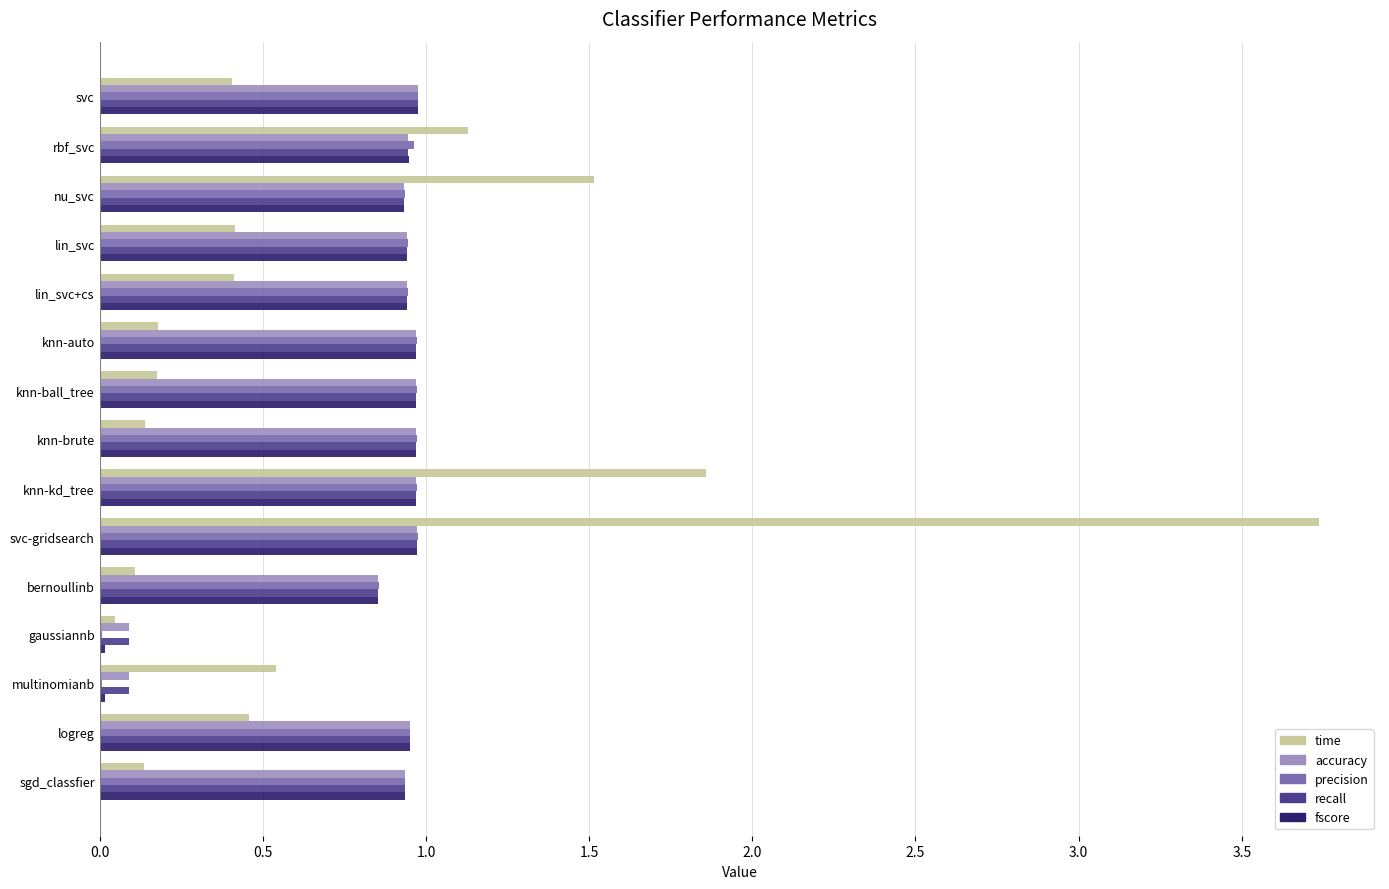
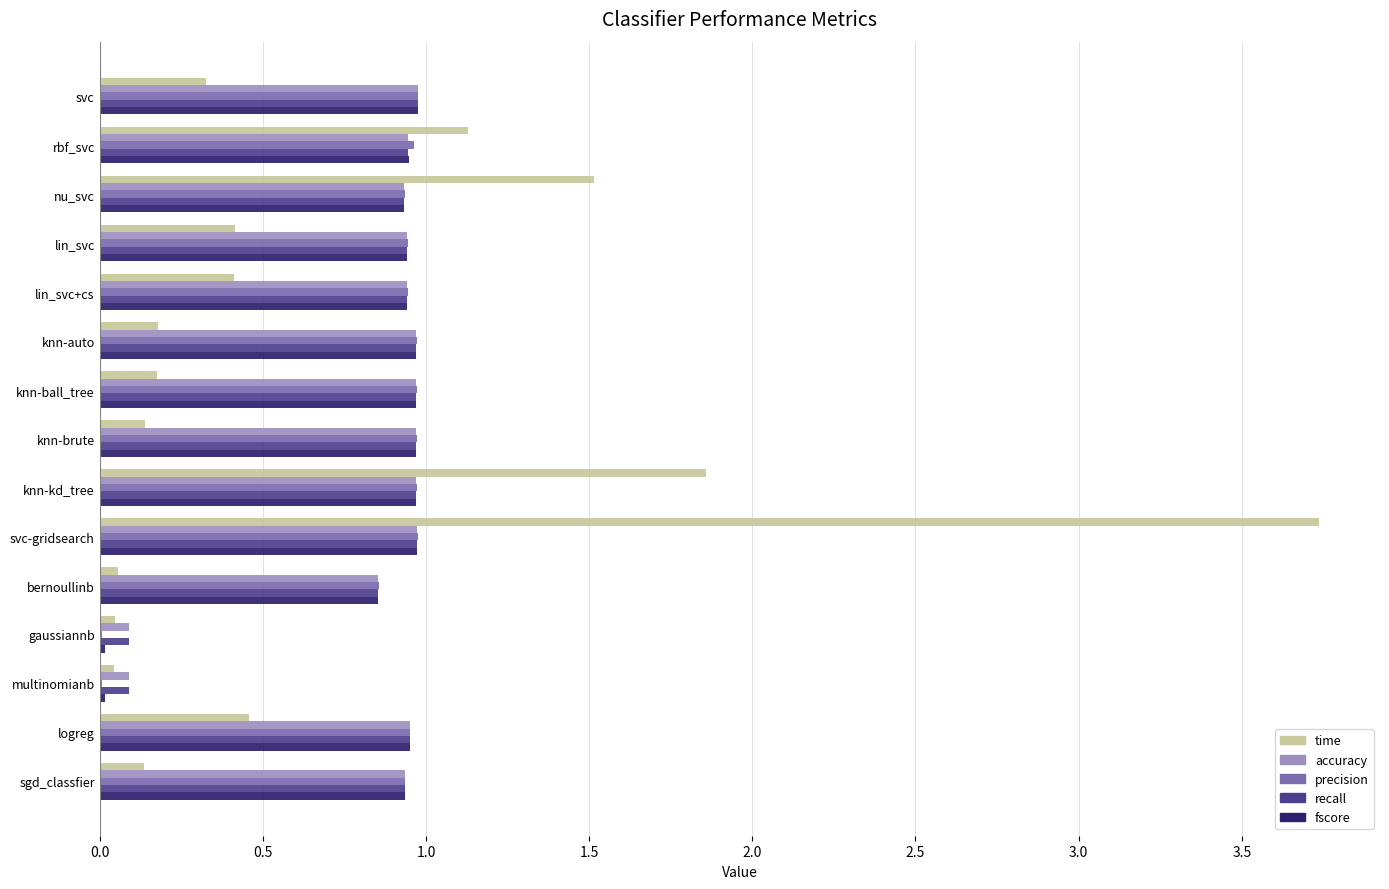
time, svc: 0.41 -> 0.33
time, bernoullinb: 0.11 -> 0.06
time, multinomianb: 0.54 -> 0.05
